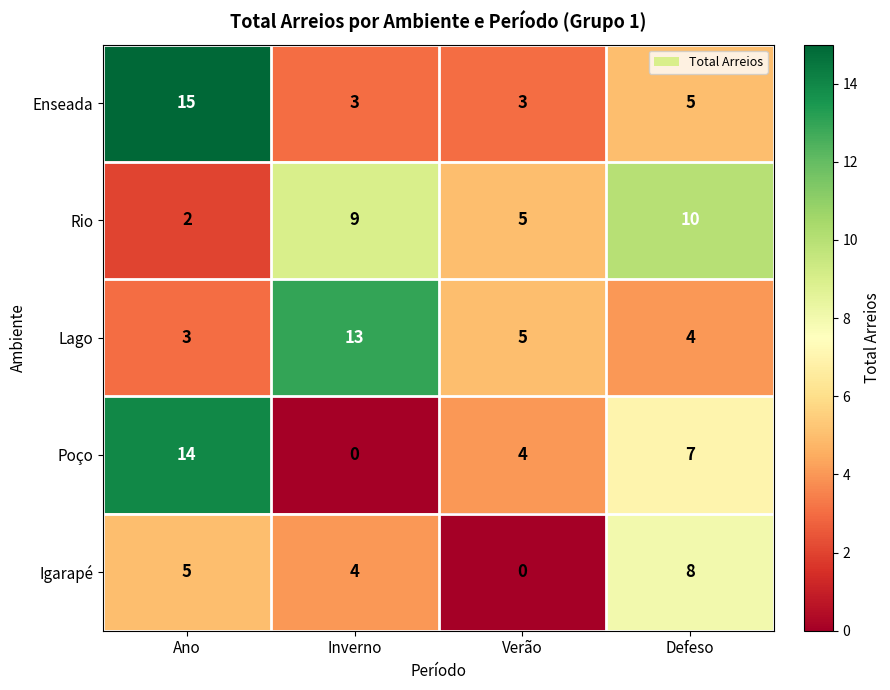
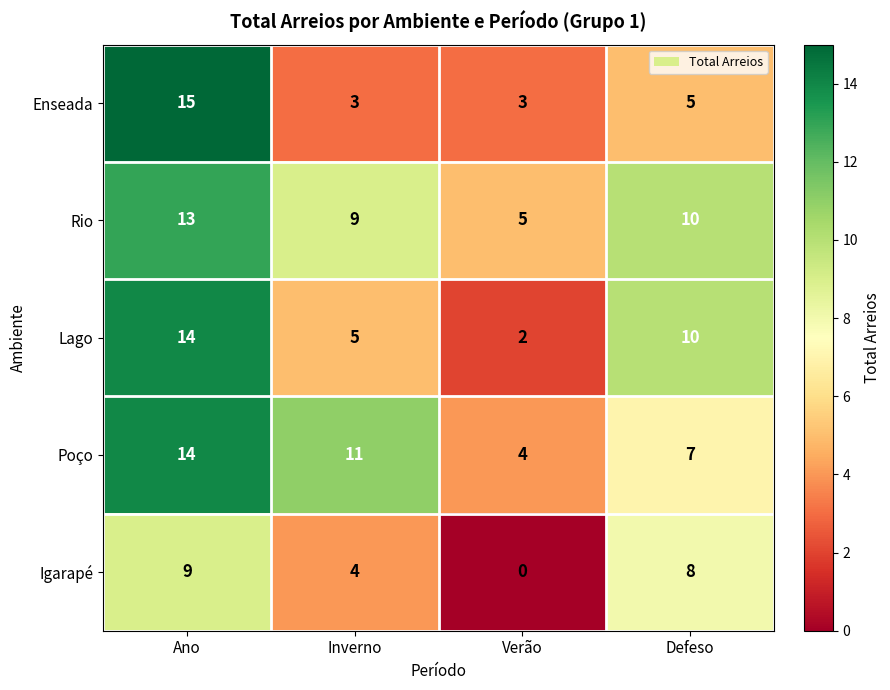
Rio, Ano: 2 -> 13
Lago, Ano: 3 -> 14
Lago, Inverno: 13 -> 5
Lago, Verão: 5 -> 2
Lago, Defeso: 4 -> 10
Poço, Inverno: 0 -> 11
Igarapé, Ano: 5 -> 9
